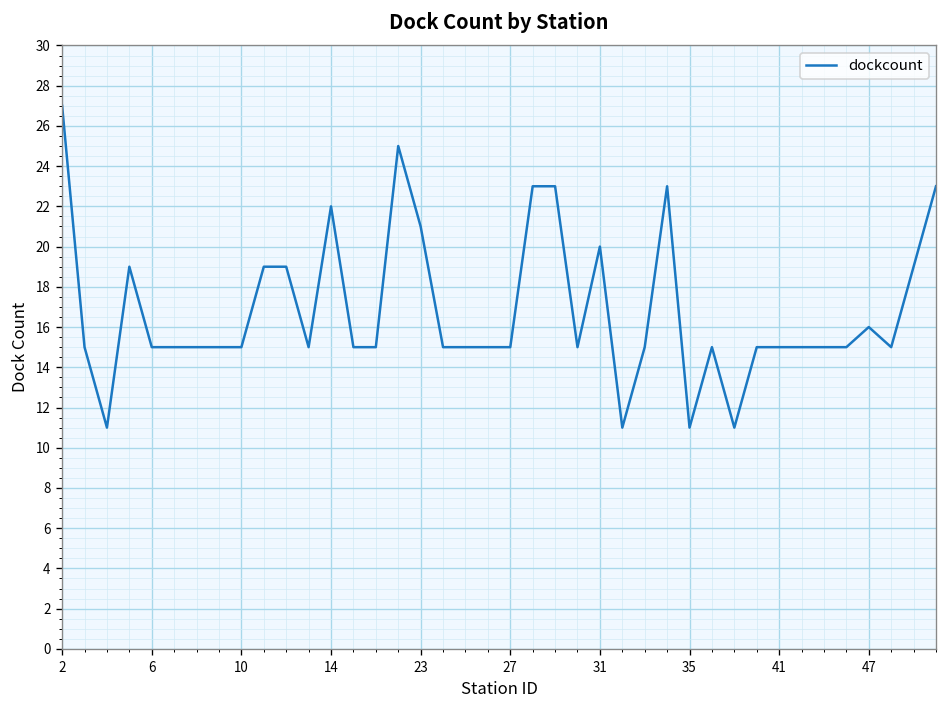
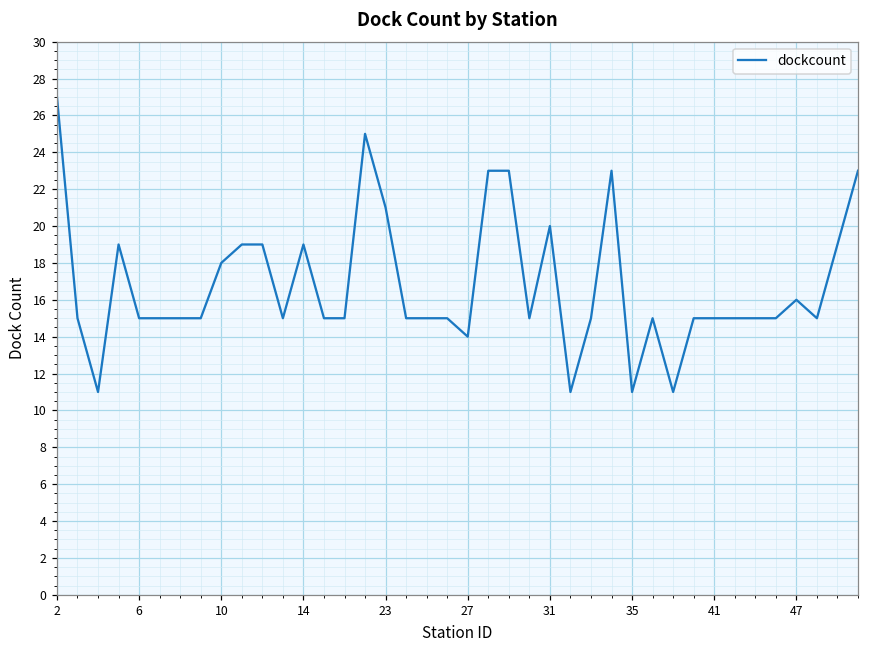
10: 15 -> 18
14: 22 -> 19
27: 15 -> 14
